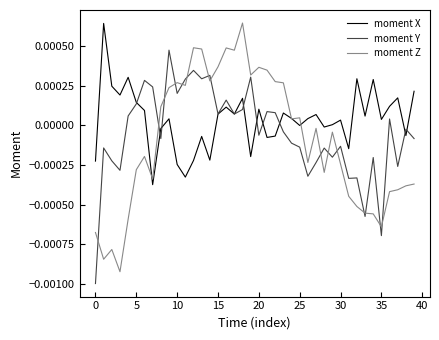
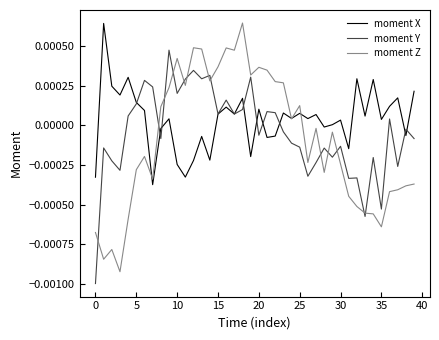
moment X, 0: -0.00023 -> -0.00033
moment Z, 10: 0.00027 -> 0.00042
moment X, 25: 0.0000 -> 0.0001
moment Z, 25: 0.00005 -> 0.00013
moment Y, 35: -0.00070 -> -0.00053
